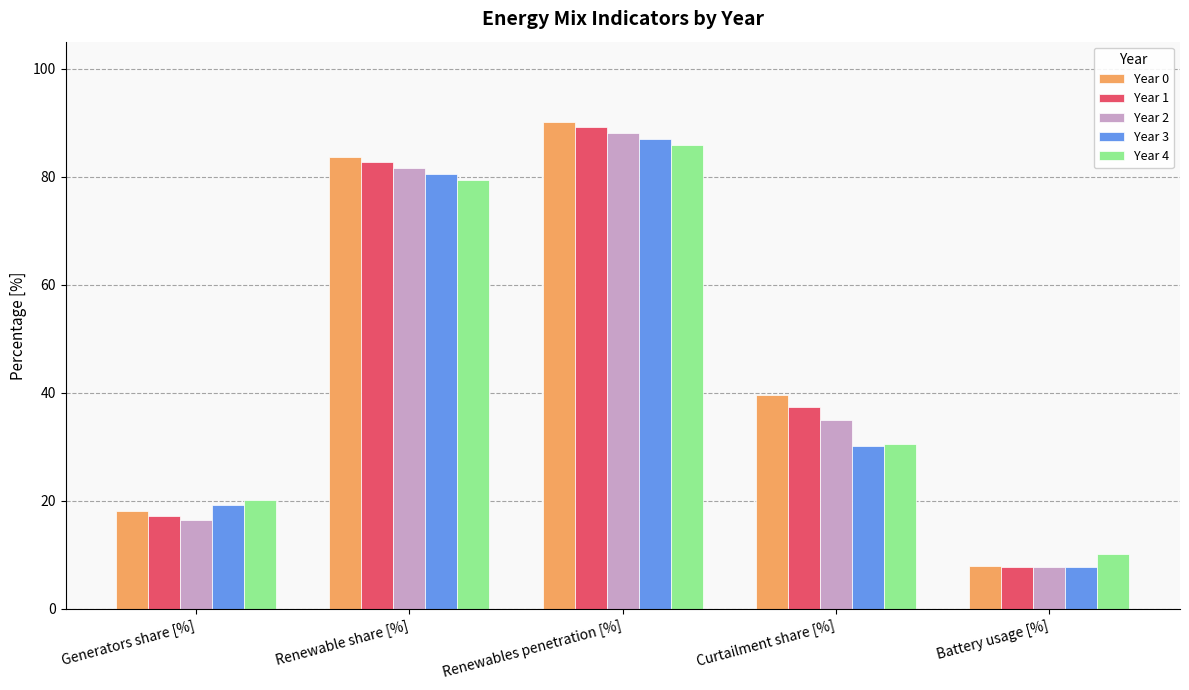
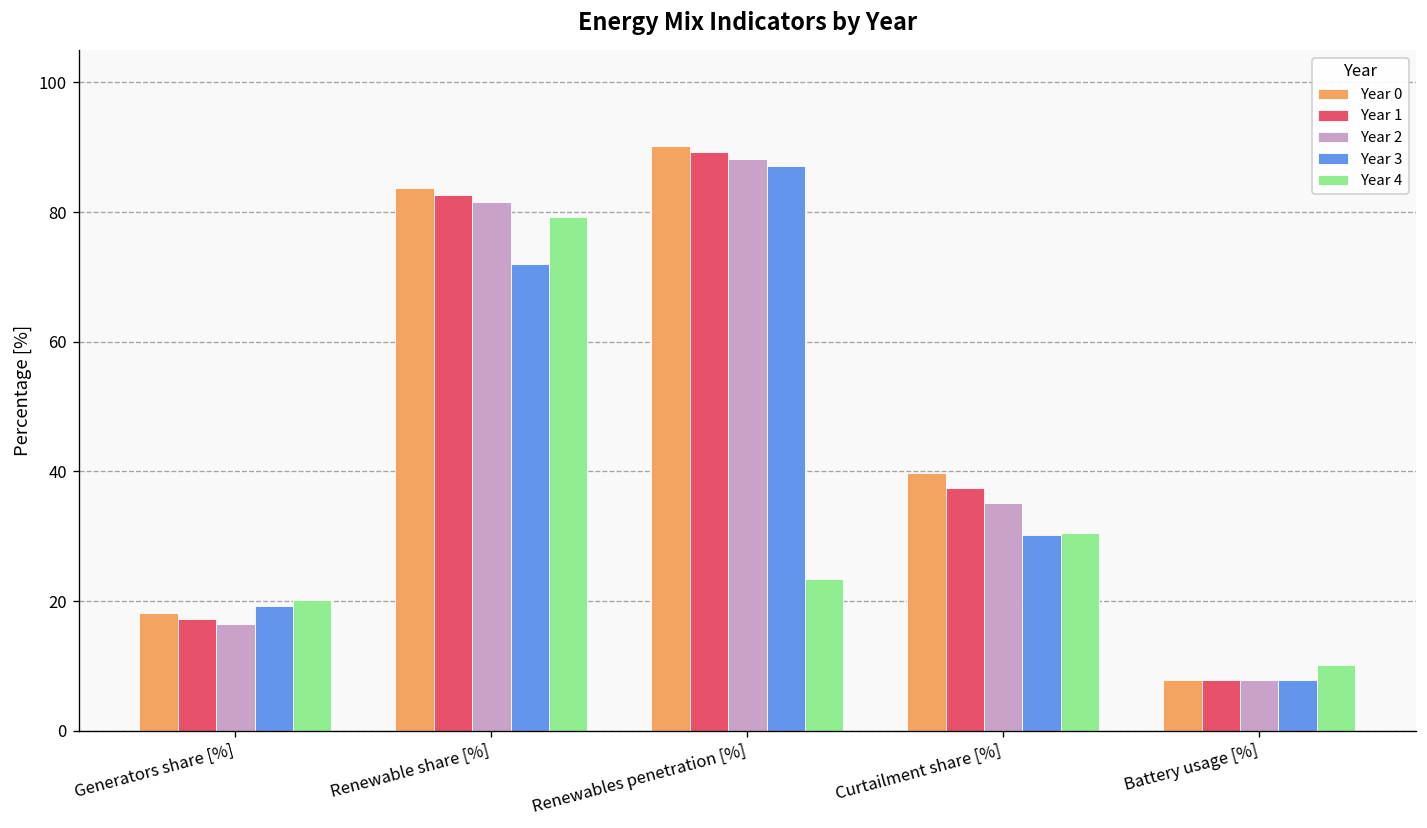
Year 3, Renewable share [%]: 80 -> 72
Year 4, Renewables penetration [%]: 86 -> 23
